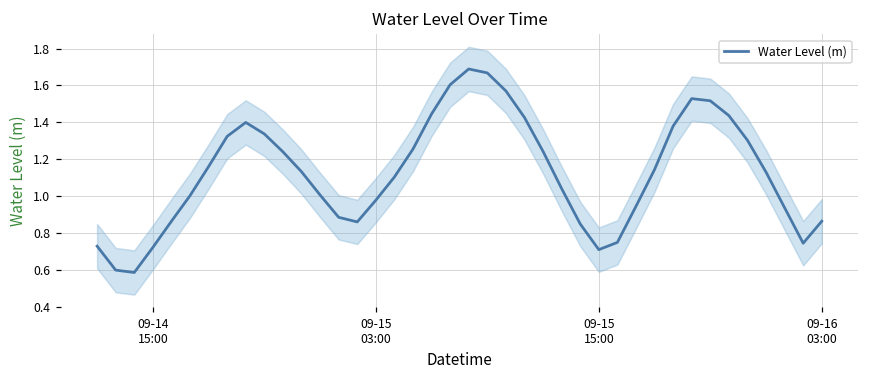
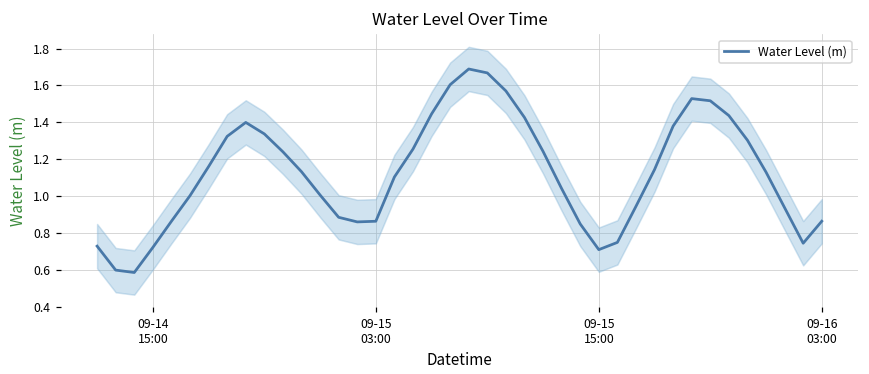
Water Level (m), 09-15 03:00: 0.98 -> 0.86
